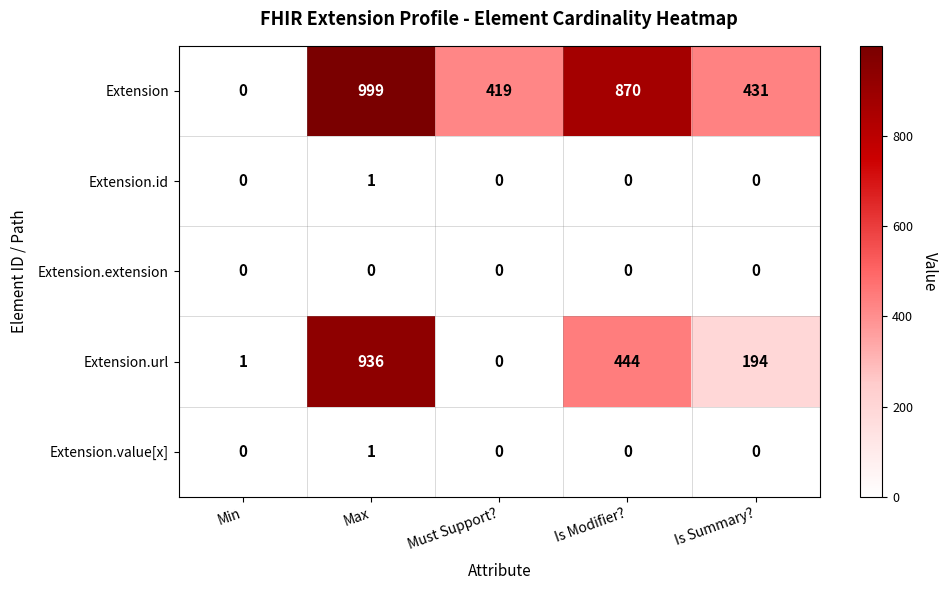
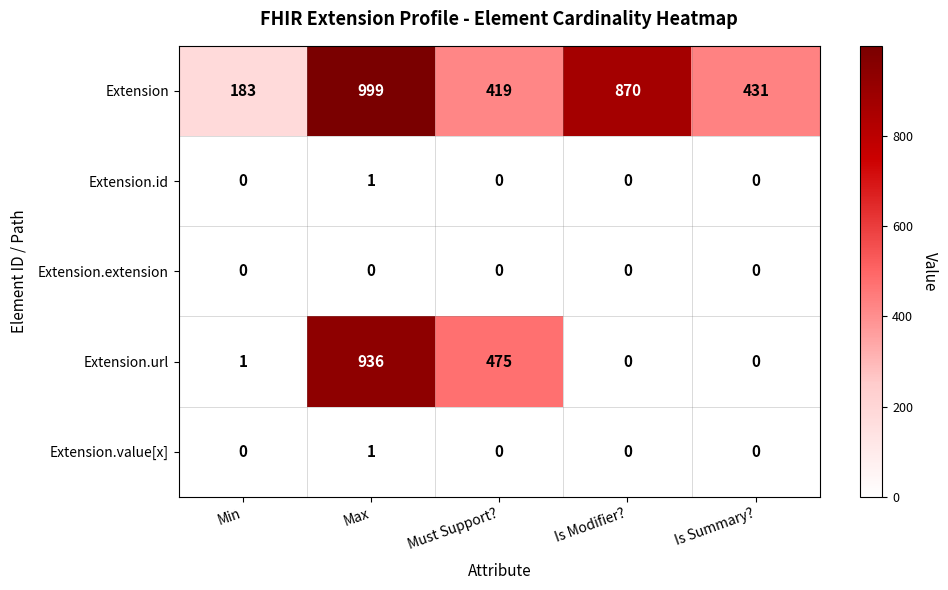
Extension, Min: 0 -> 183
Extension.url, Must Support?: 0 -> 475
Extension.url, Is Modifier?: 444 -> 0
Extension.url, Is Summary?: 194 -> 0
